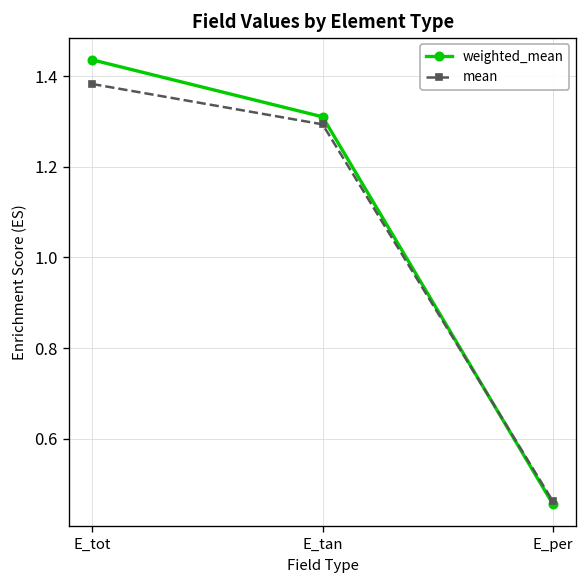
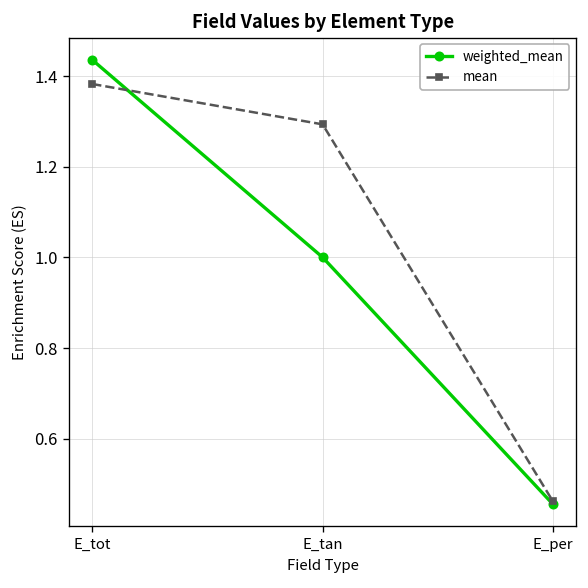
weighted_mean, E_tan: 1.31 -> 1.00
